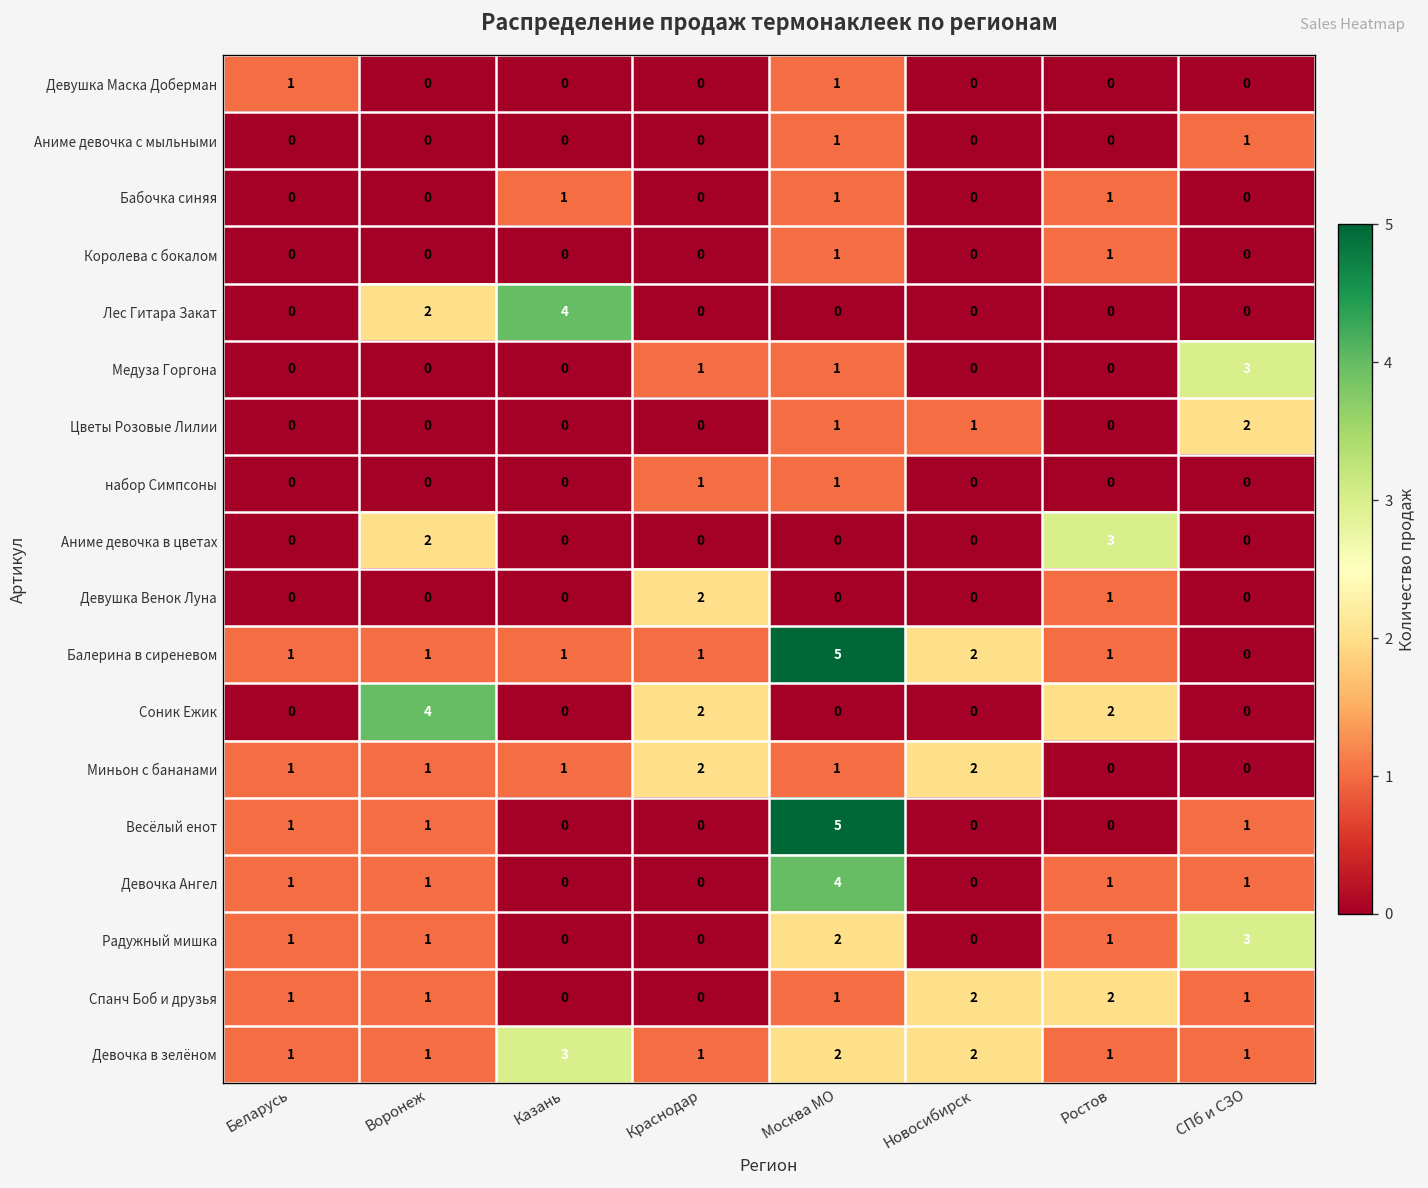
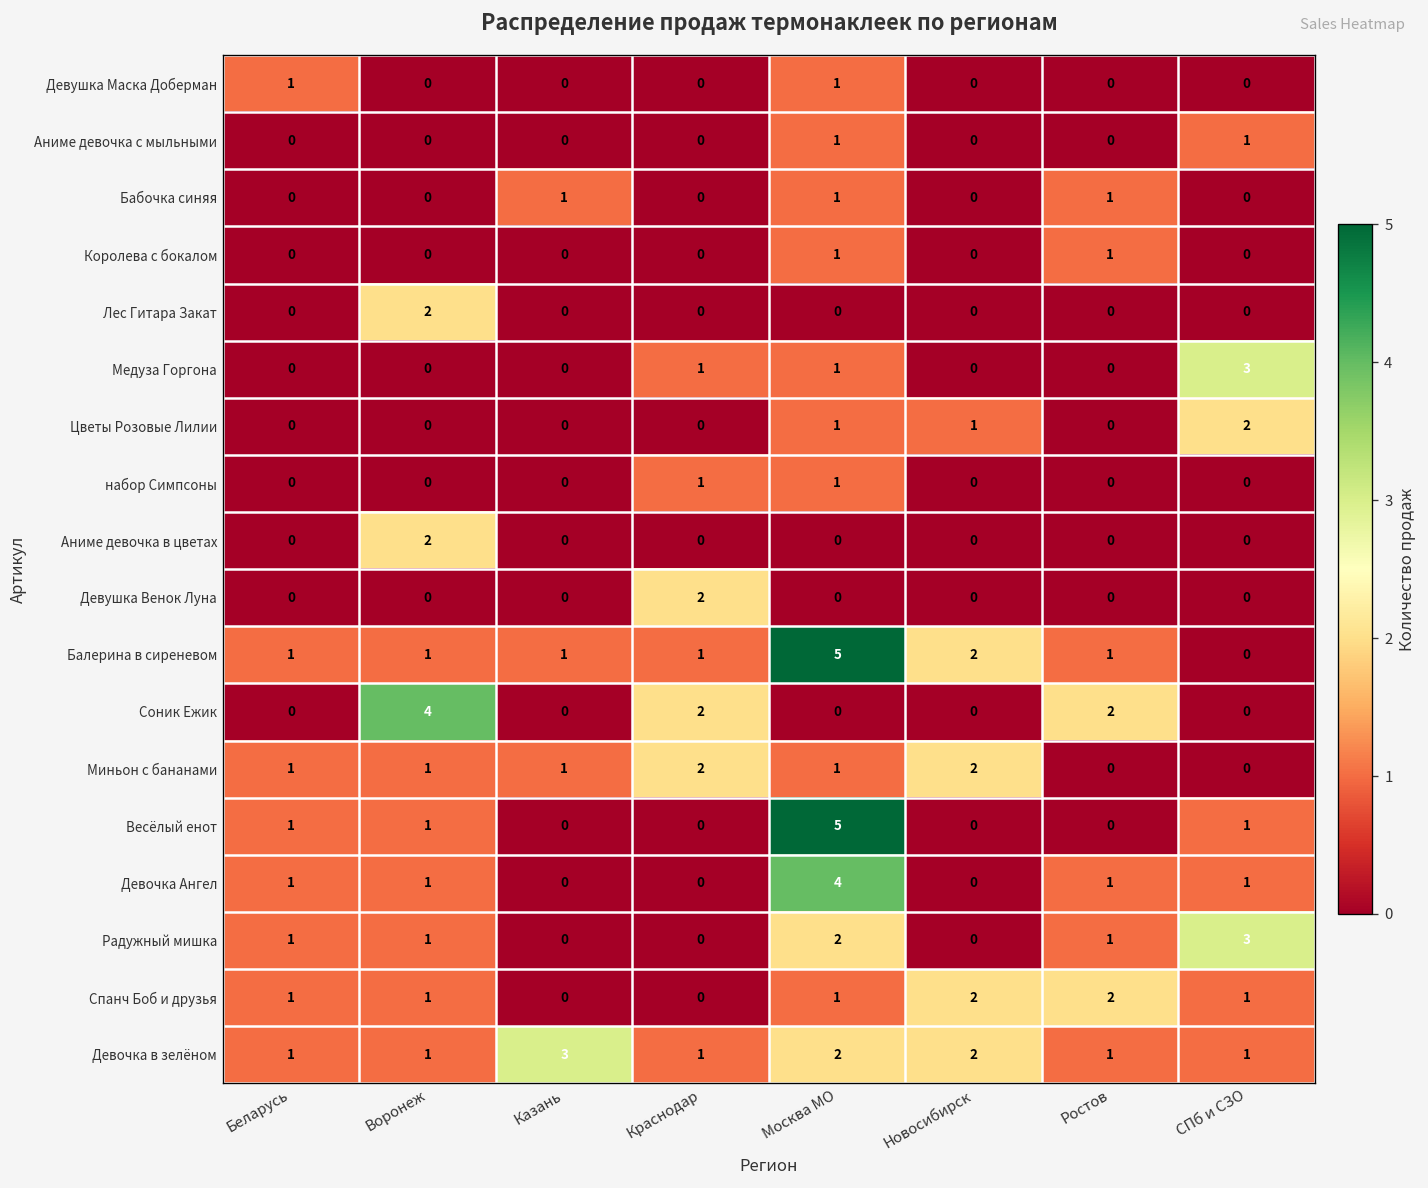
Лес Гитара Закат, Казань: 4 -> 0
Аниме девочка в цветах, Ростов: 3 -> 0
Девушка Венок Луна, Ростов: 1 -> 0
